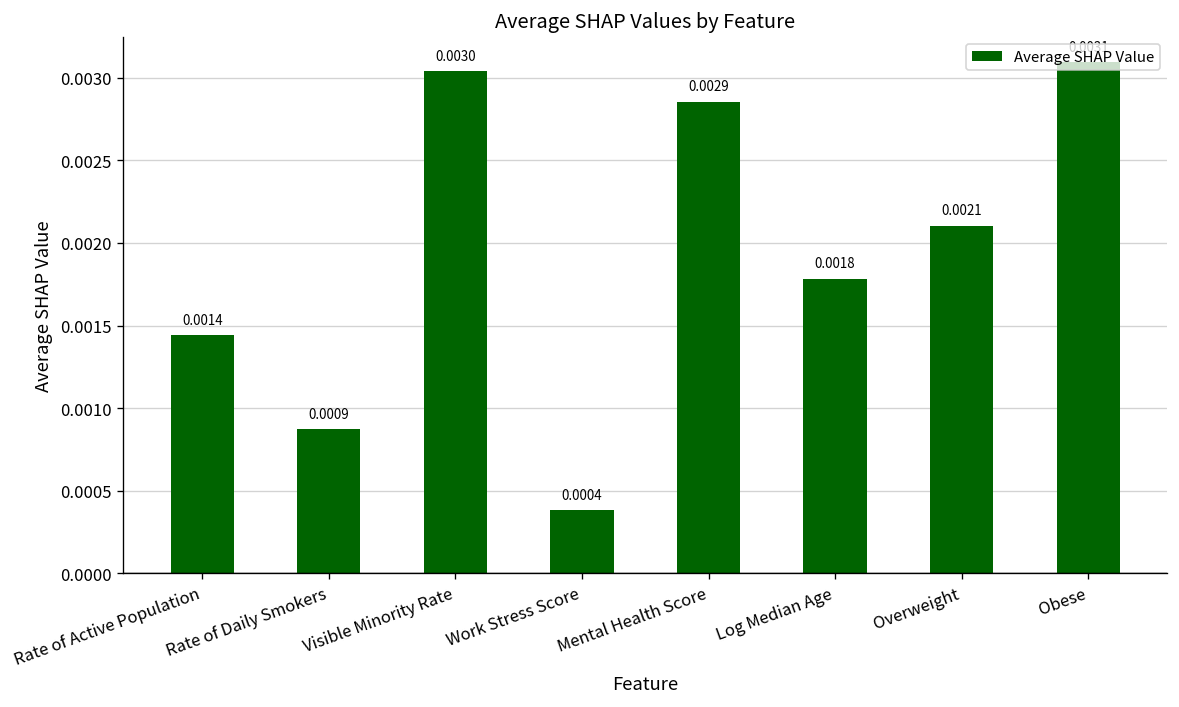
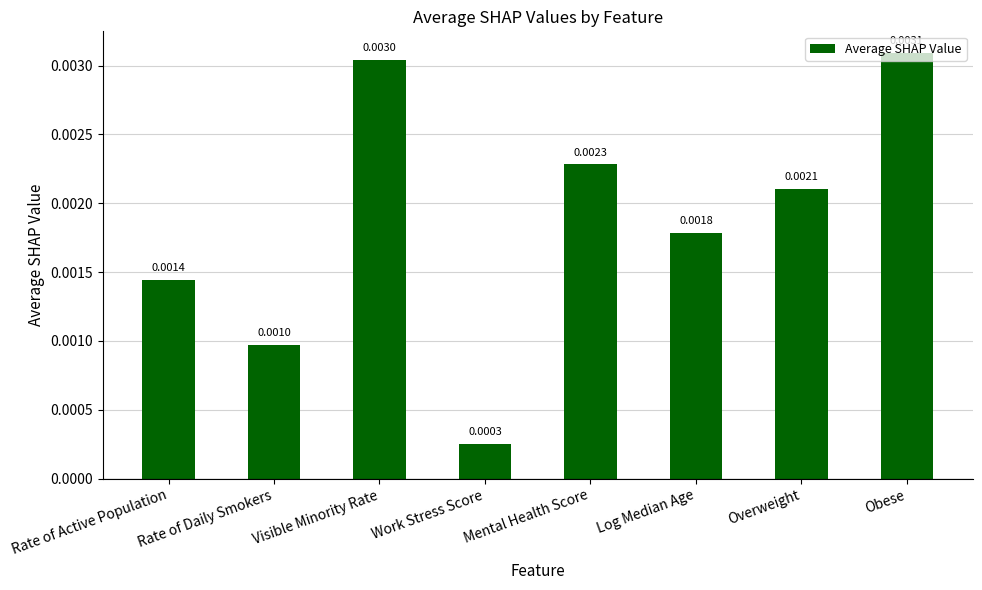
Rate of Daily Smokers: 0.0009 -> 0.0010
Work Stress Score: 0.0004 -> 0.0003
Mental Health Score: 0.0029 -> 0.0023
